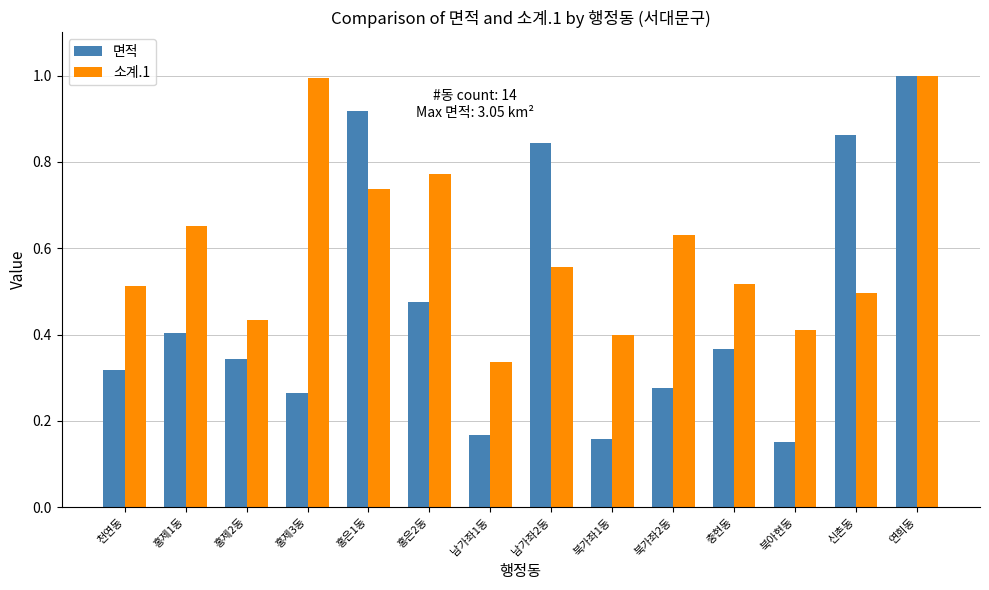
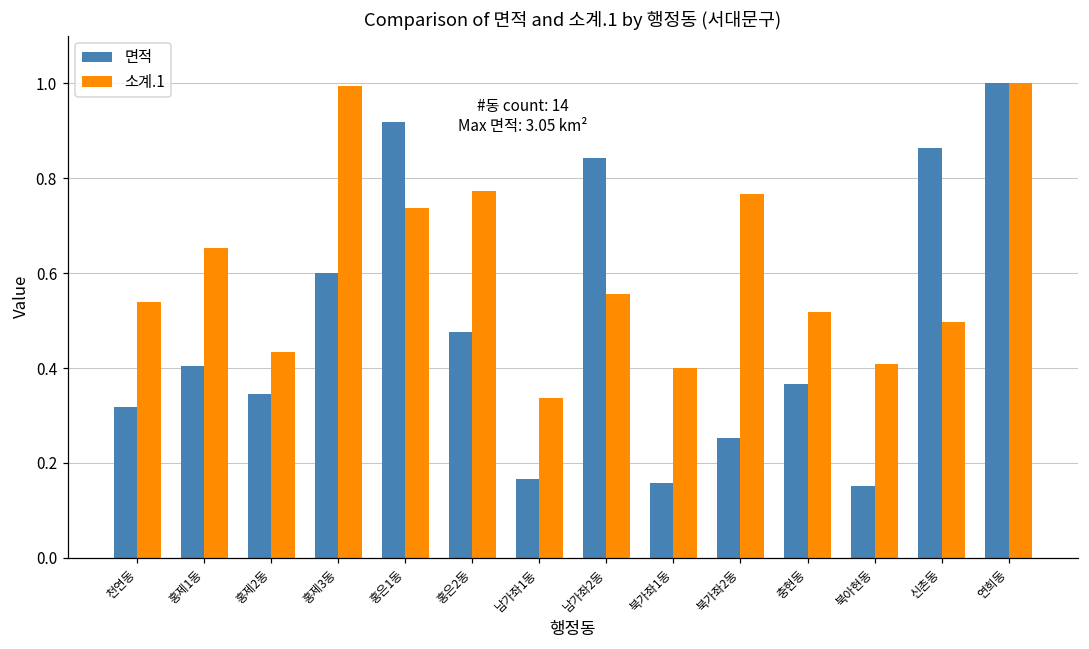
소계.1, 천연동: 0.51 -> 0.54
면적, 홍제3동: 0.27 -> 0.60
면적, 북가좌2동: 0.28 -> 0.25
소계.1, 북가좌2동: 0.63 -> 0.77
